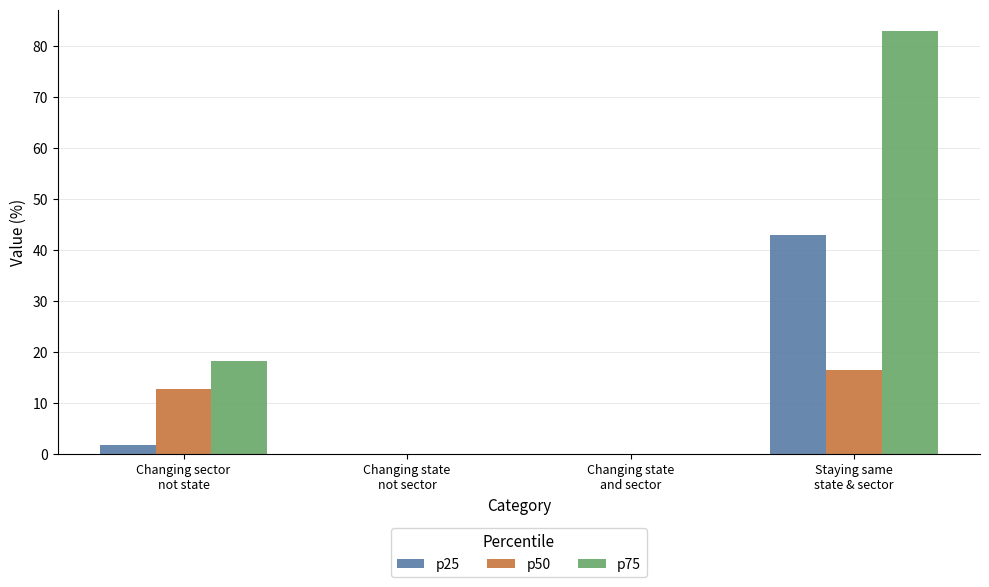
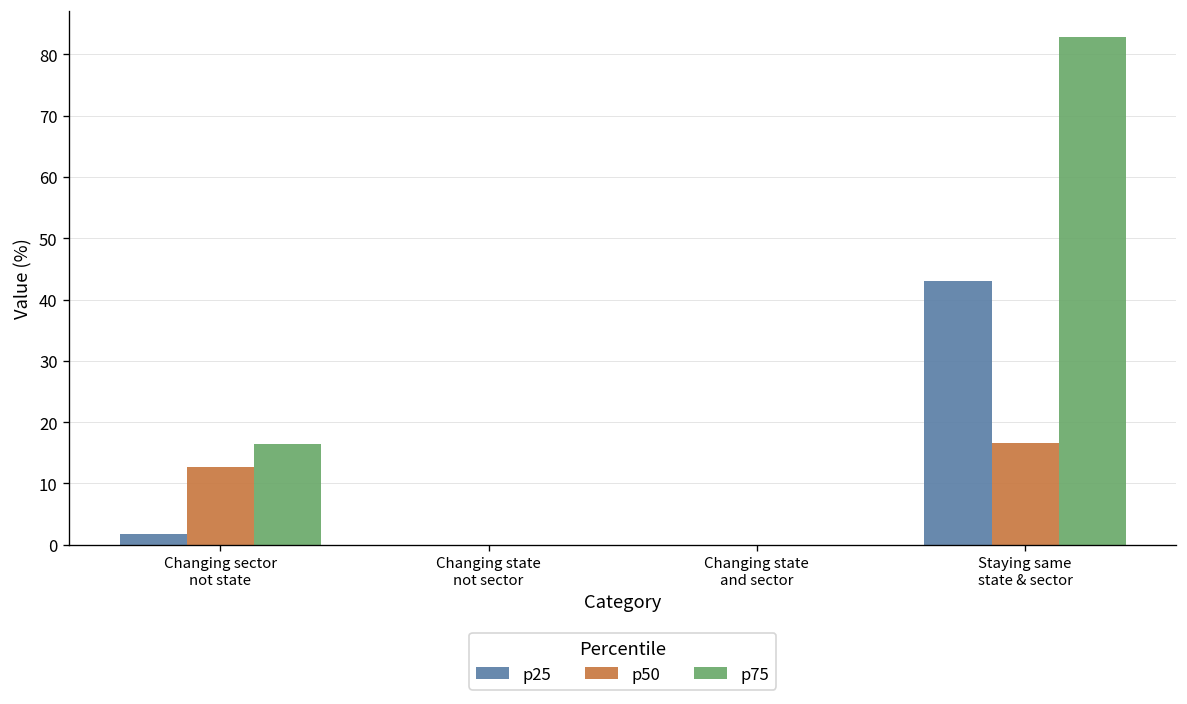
p75, Changing sector not state: 18 -> 16
